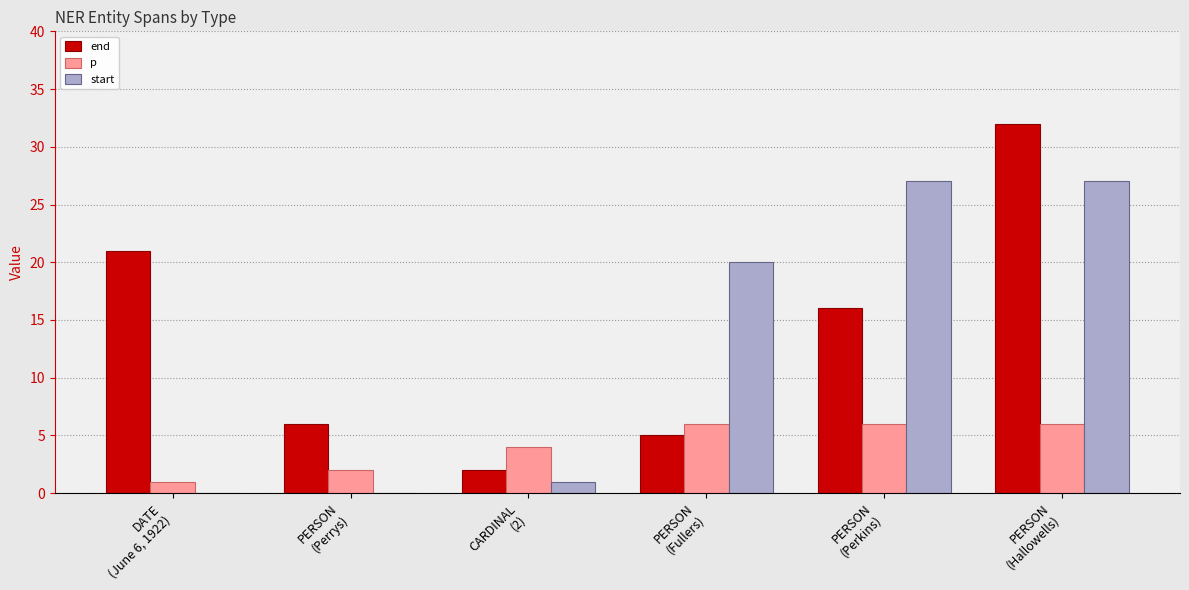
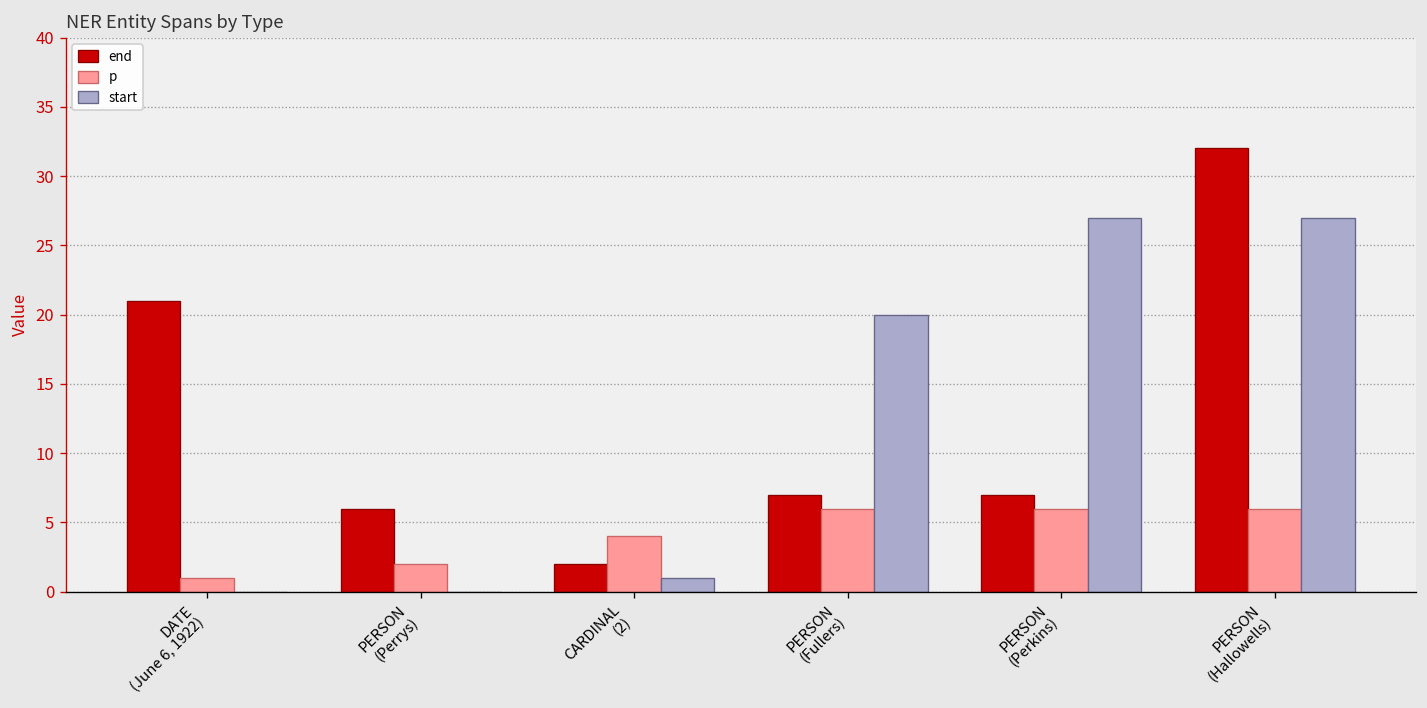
end, PERSON (Fullers): 5 -> 7
end, PERSON (Perkins): 16 -> 7
